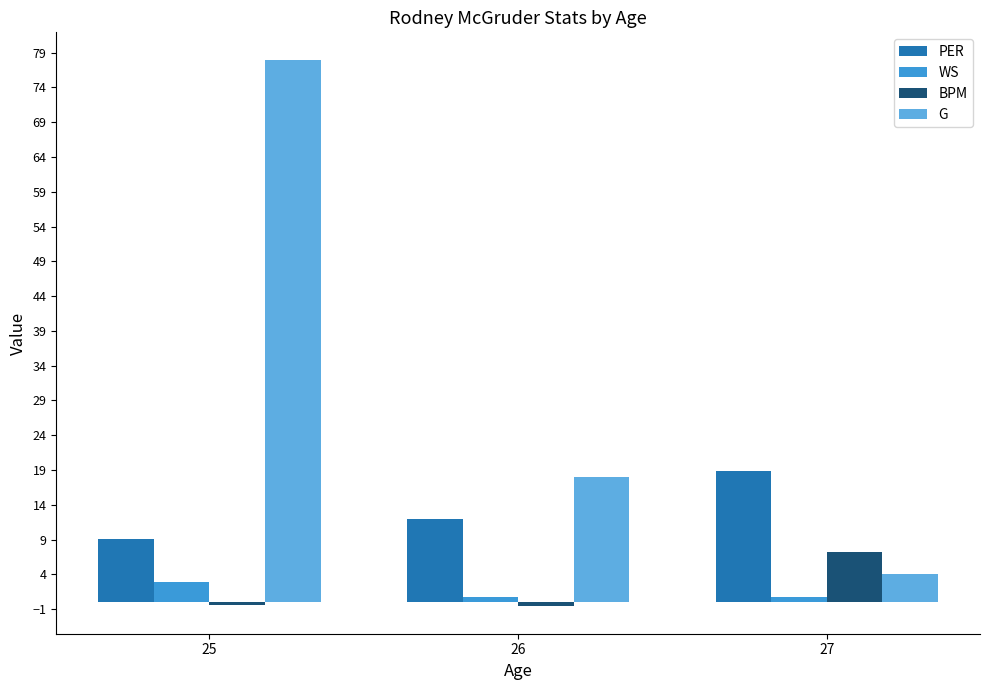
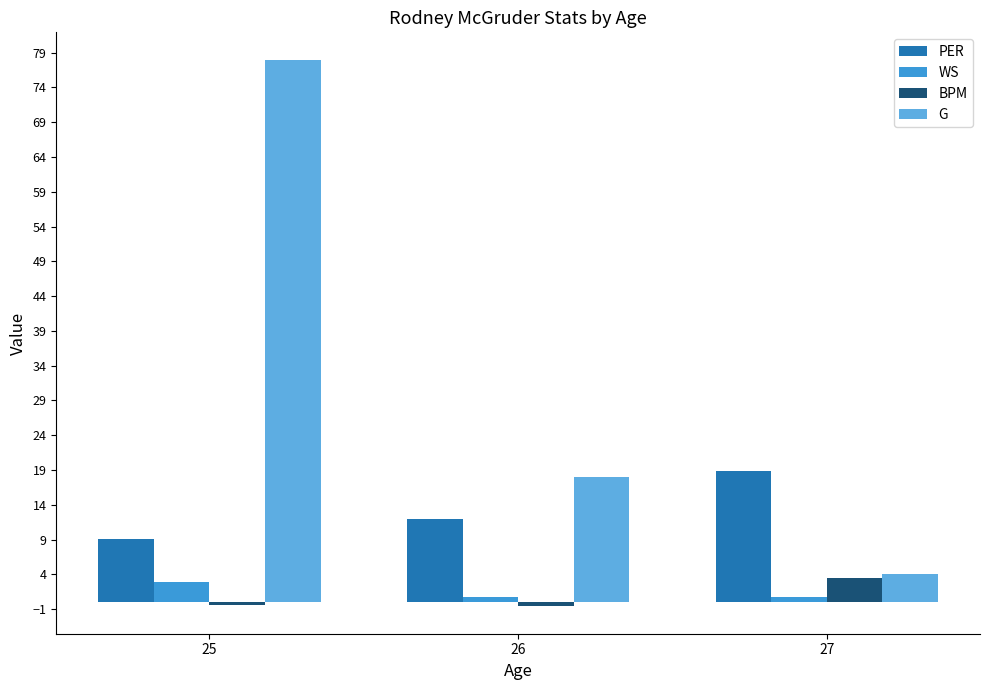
BPM, 27: 7 -> 4
